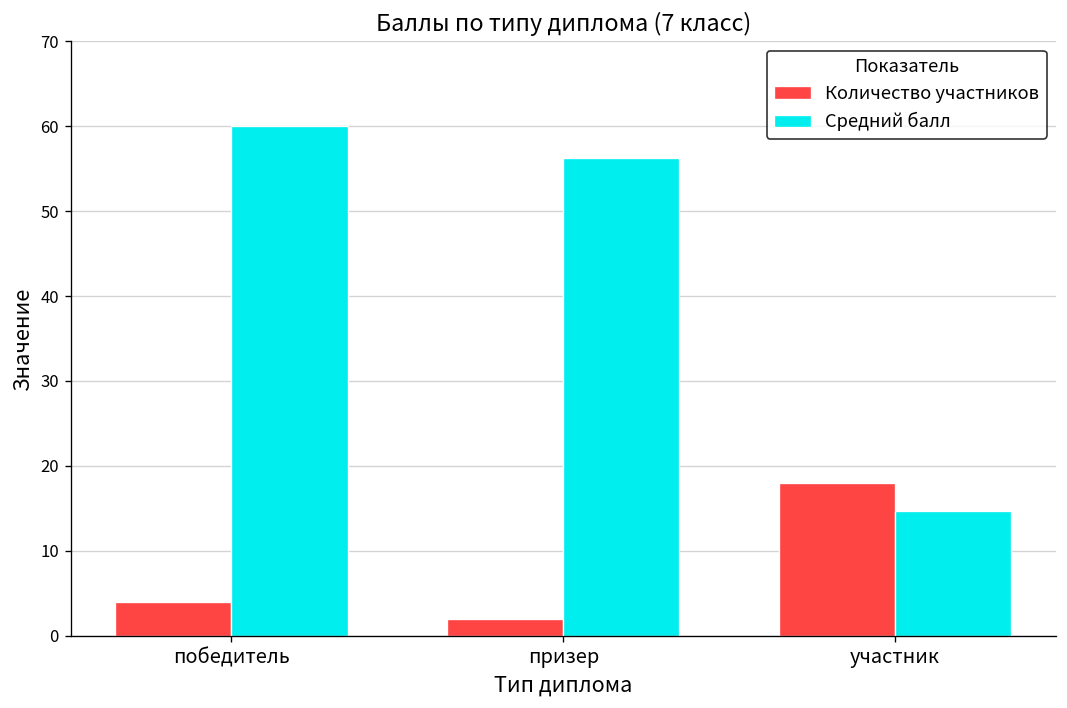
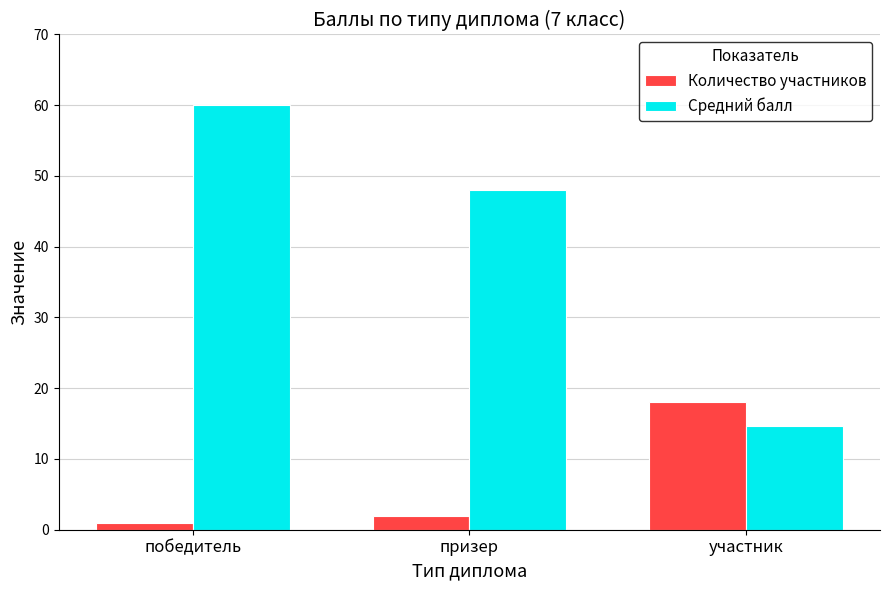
Количество участников, победитель: 4 -> 1
Средний балл, призер: 56 -> 48
